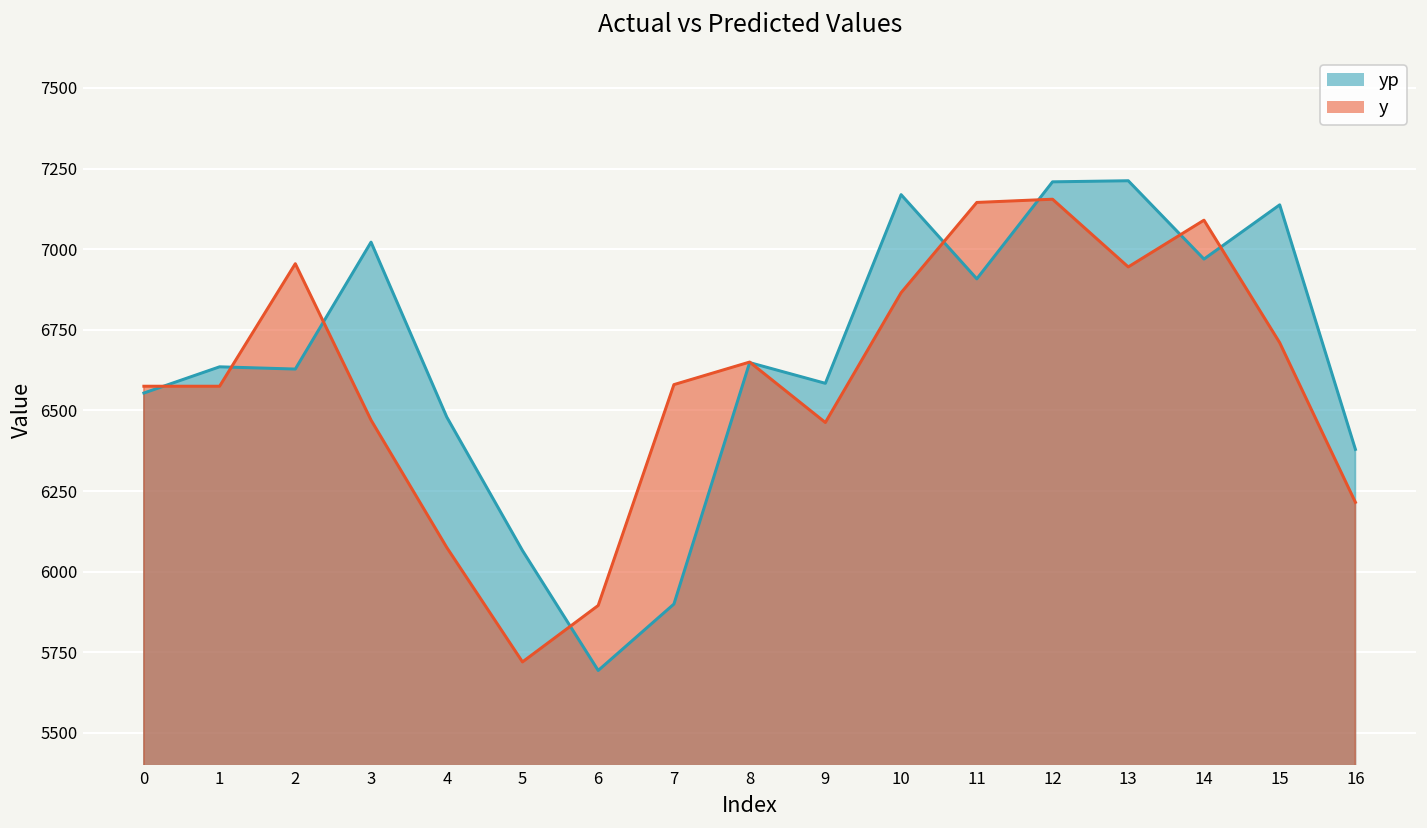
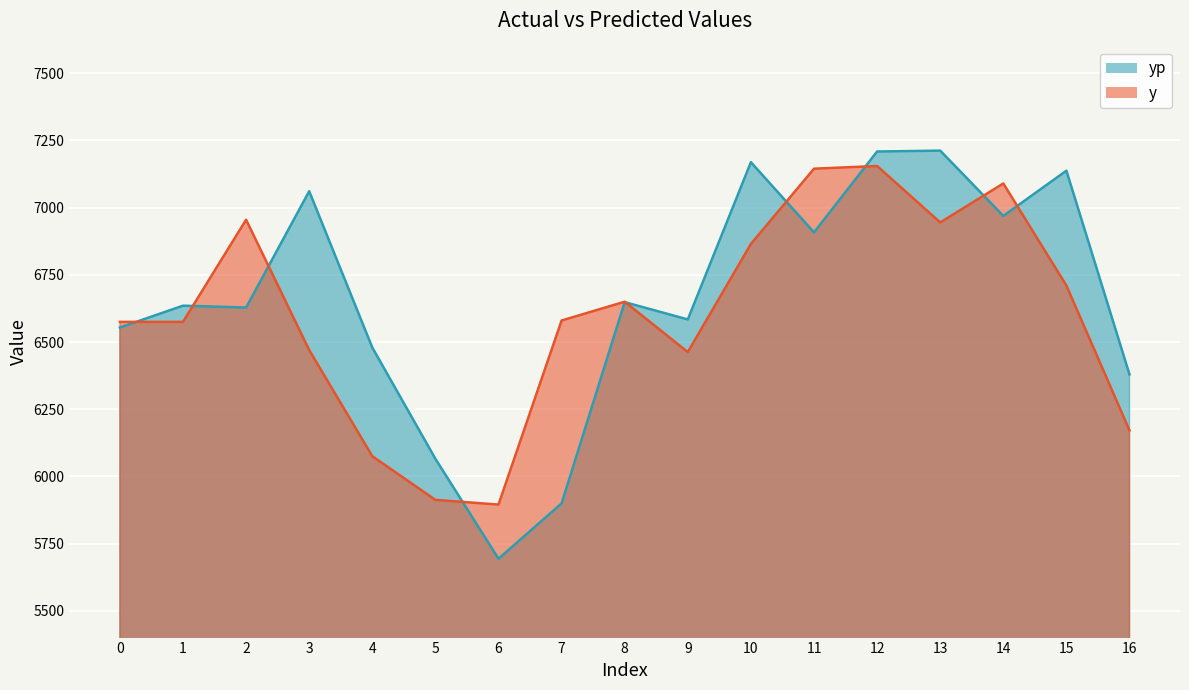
yp, 3: 7020 -> 7060
y, 5: 5720 -> 5910
y, 16: 6220 -> 6170
